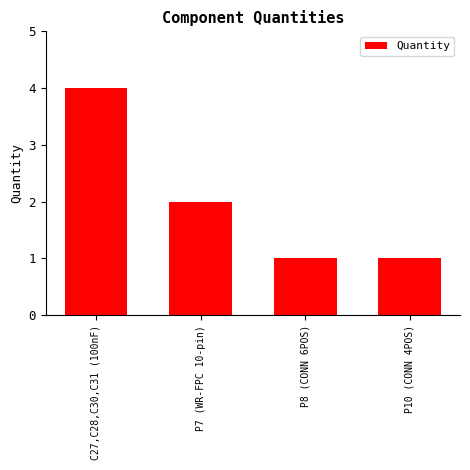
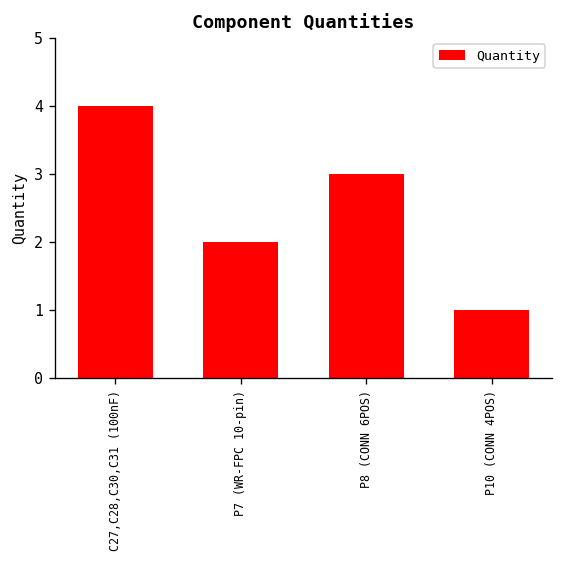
P8 (CONN 6POS): 1 -> 3
